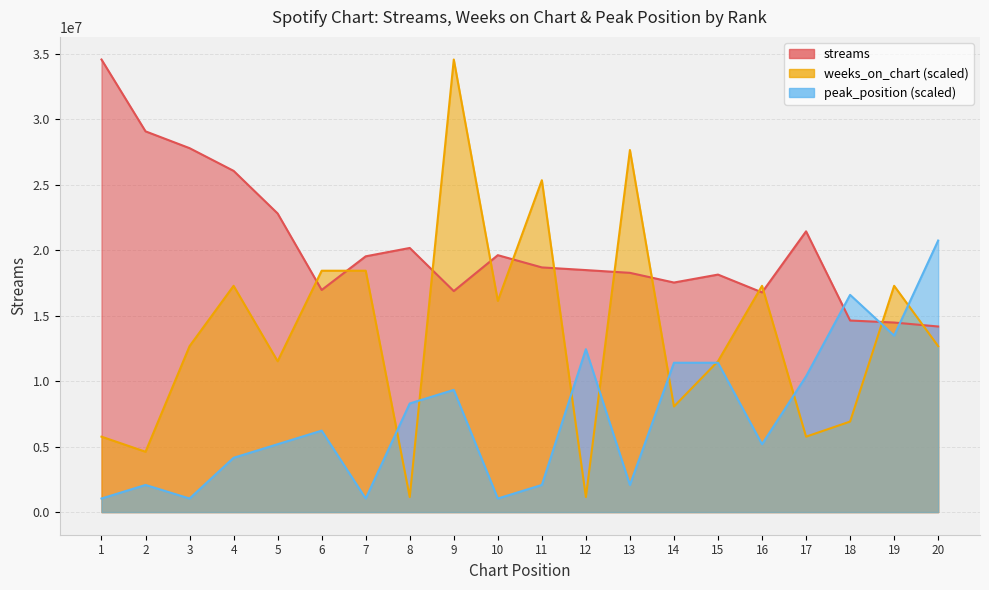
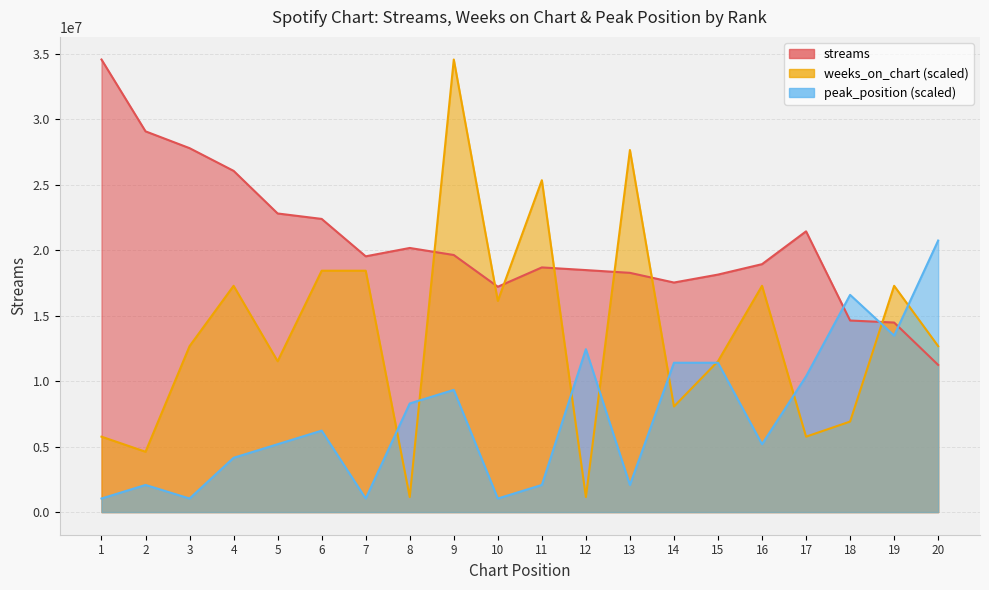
streams, 6: 17000000 -> 22400000
streams, 9: 16900000 -> 19600000
streams, 10: 19600000 -> 17200000
streams, 16: 16800000 -> 18900000
streams, 20: 14200000 -> 11200000
